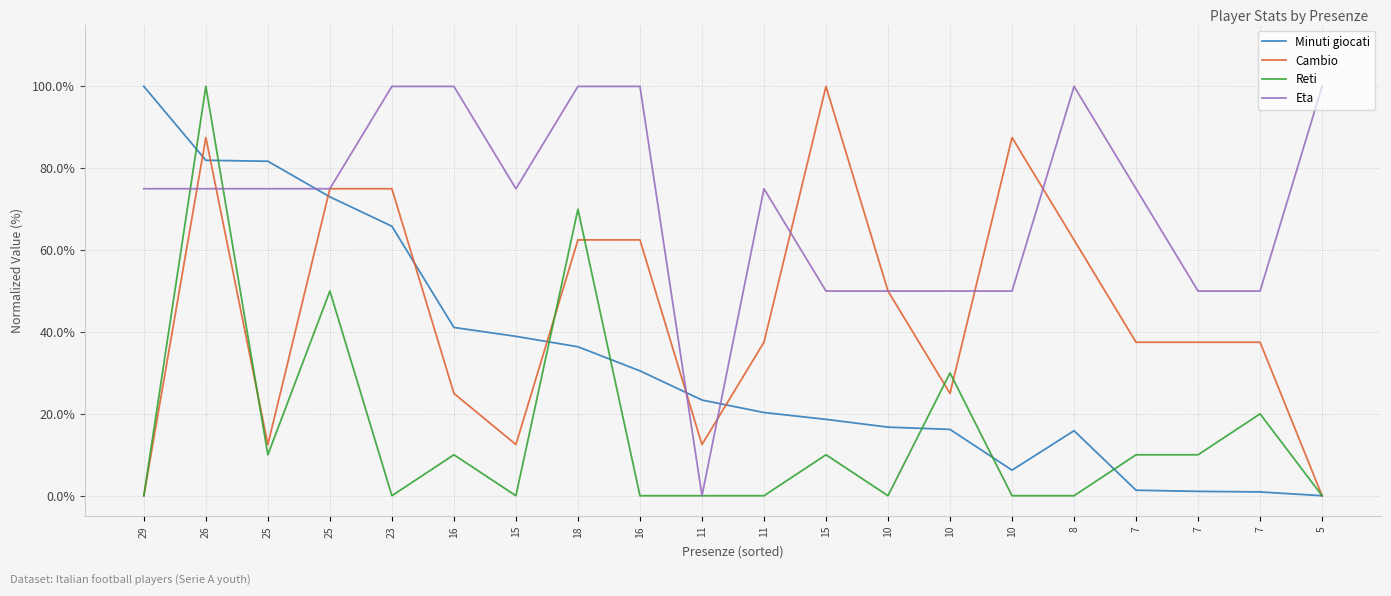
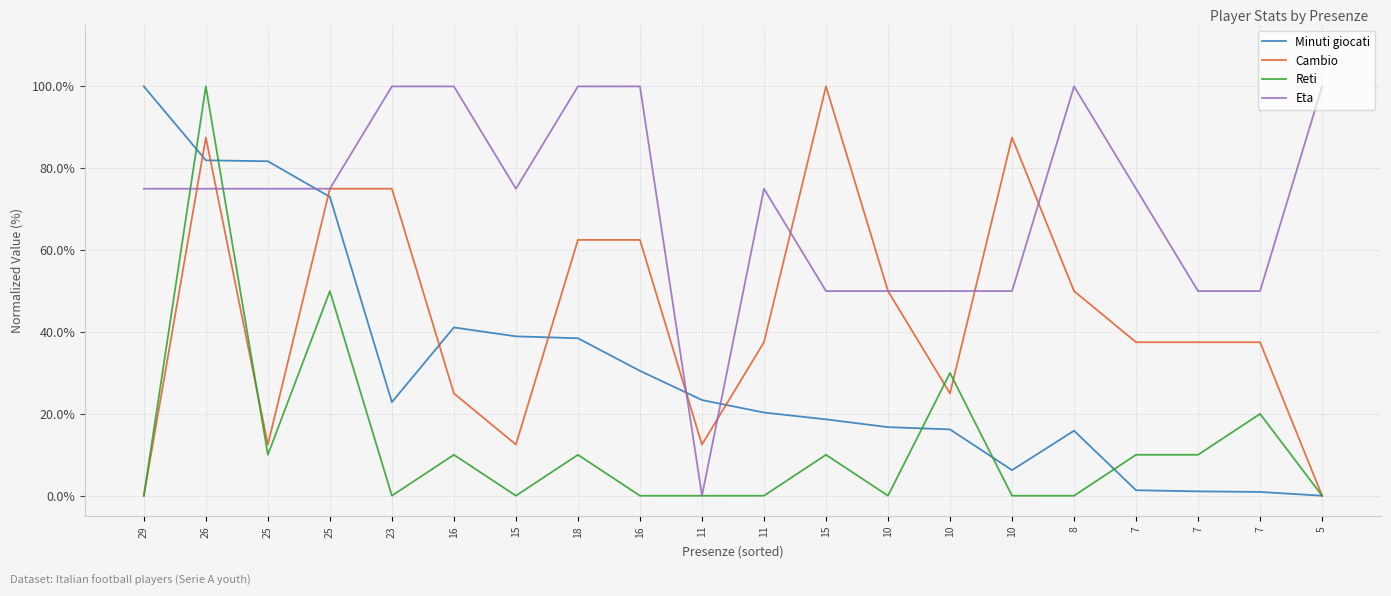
Minuti giocati, 23: 66% -> 23%
Minuti giocati, 18: 36% -> 38%
Reti, 18: 70% -> 10%
Cambio, 8: 63% -> 50%
